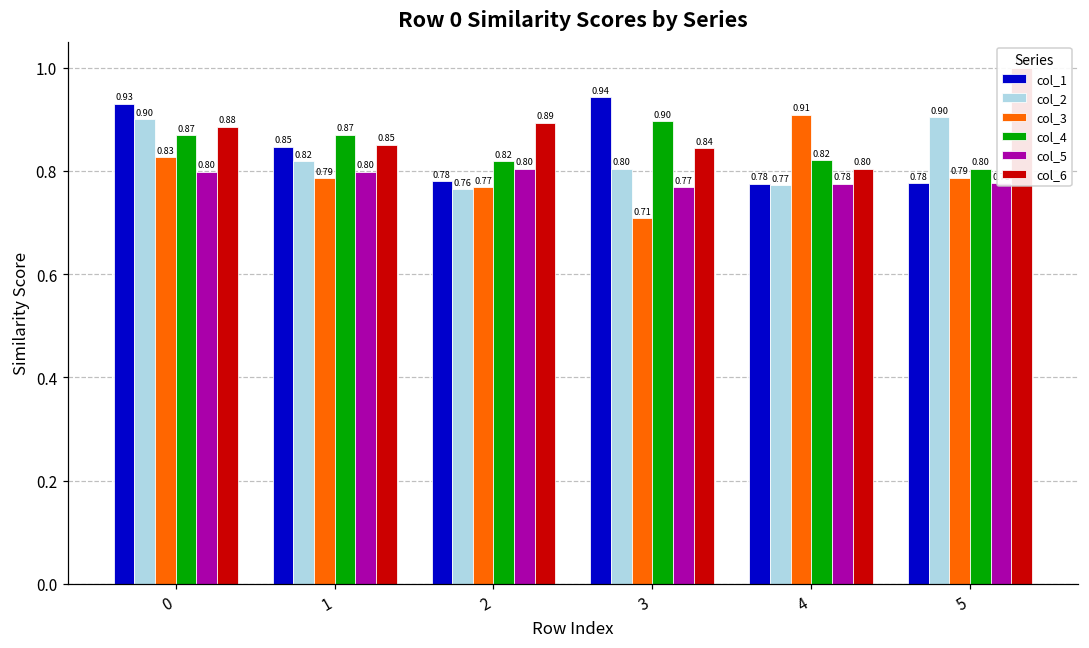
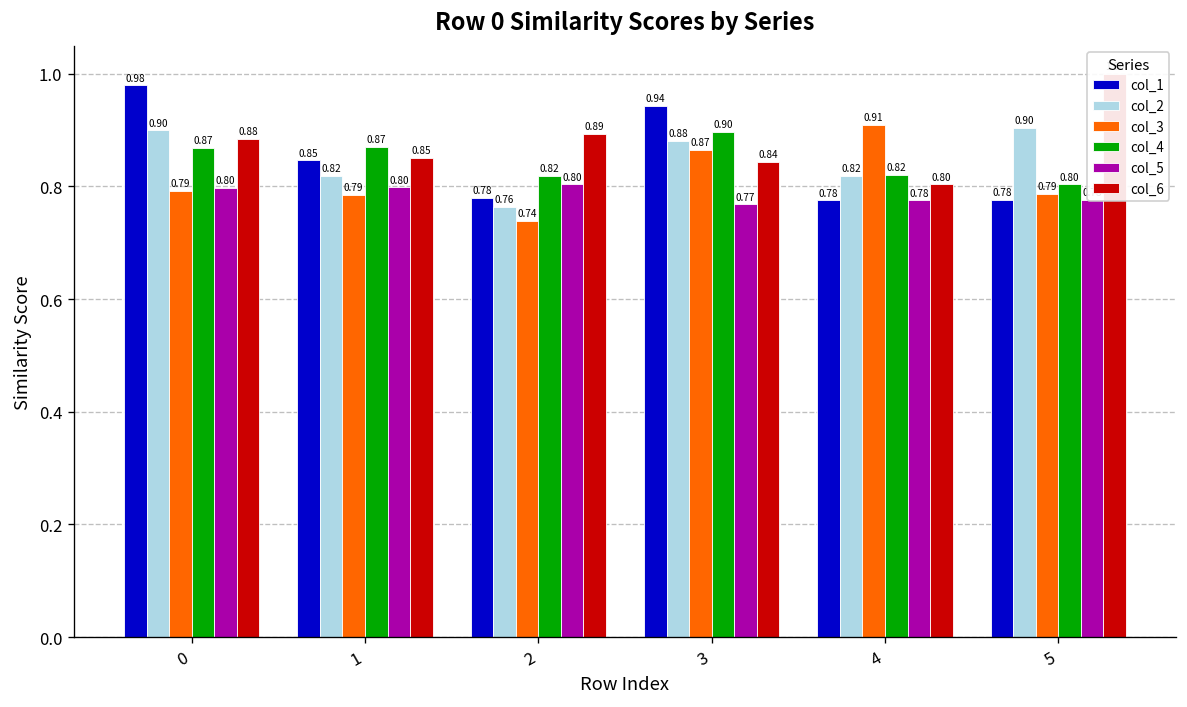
col_1, 0: 0.93 -> 0.98
col_3, 0: 0.83 -> 0.79
col_3, 2: 0.77 -> 0.74
col_2, 3: 0.80 -> 0.88
col_3, 3: 0.71 -> 0.87
col_2, 4: 0.77 -> 0.82
